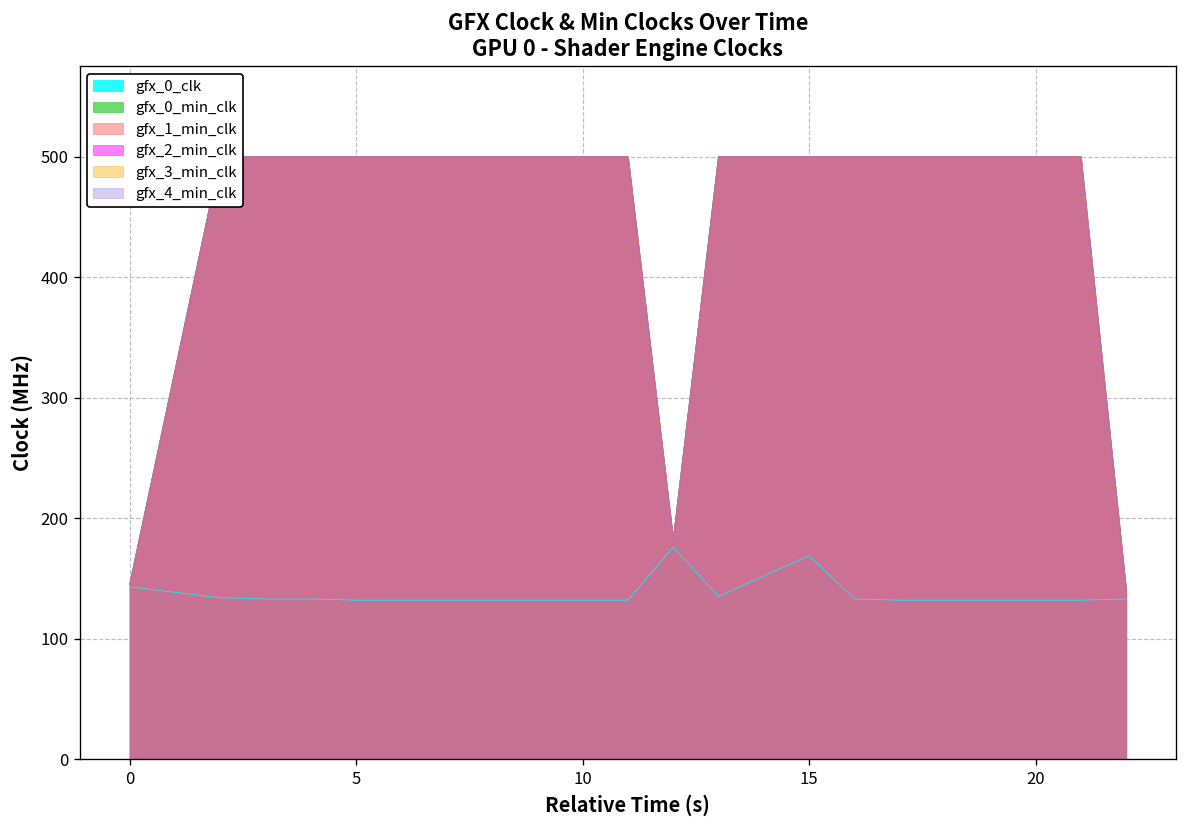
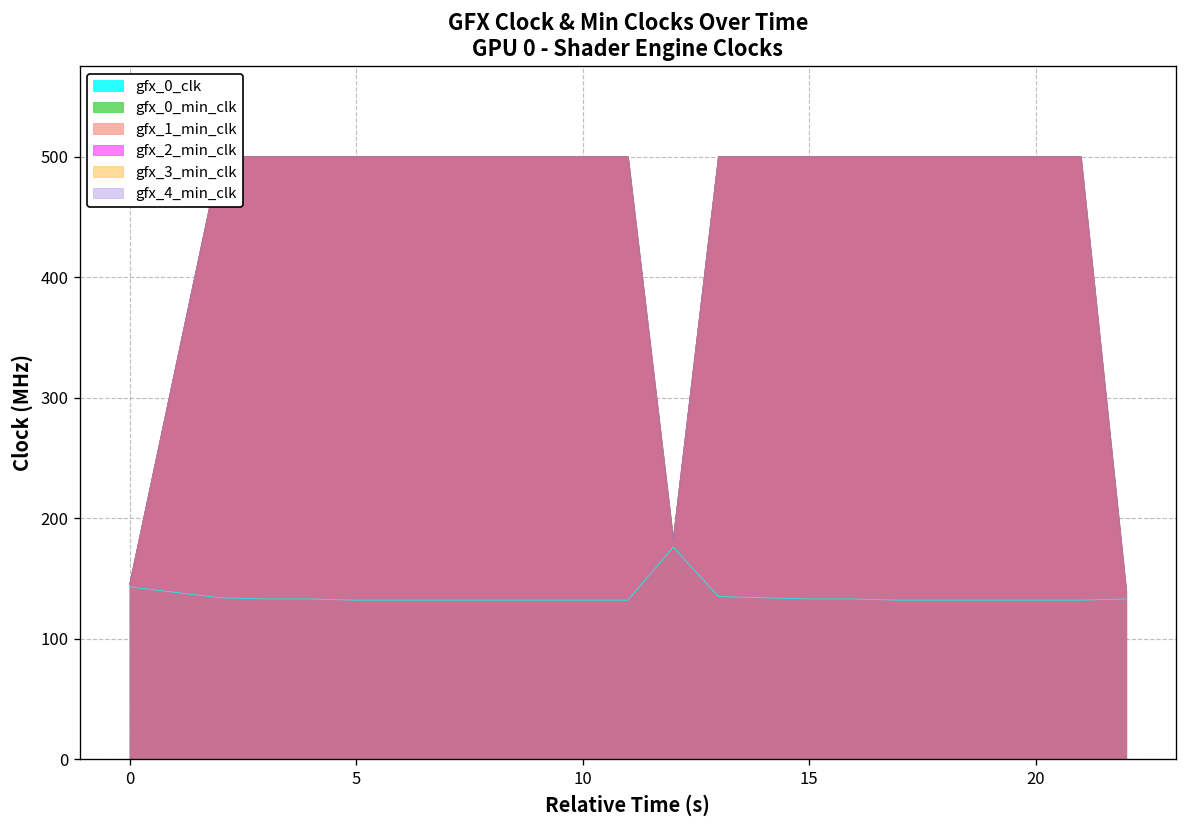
gfx_0_clk, 15: 169 -> 133
